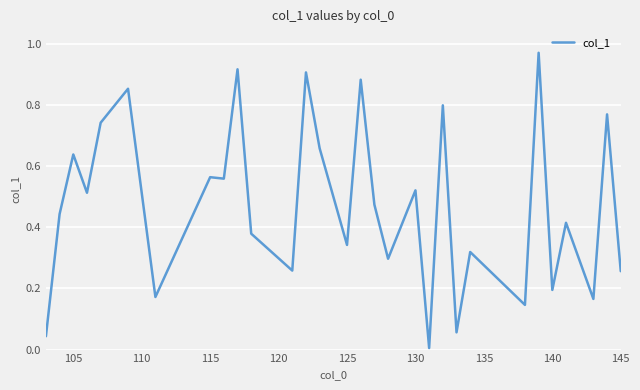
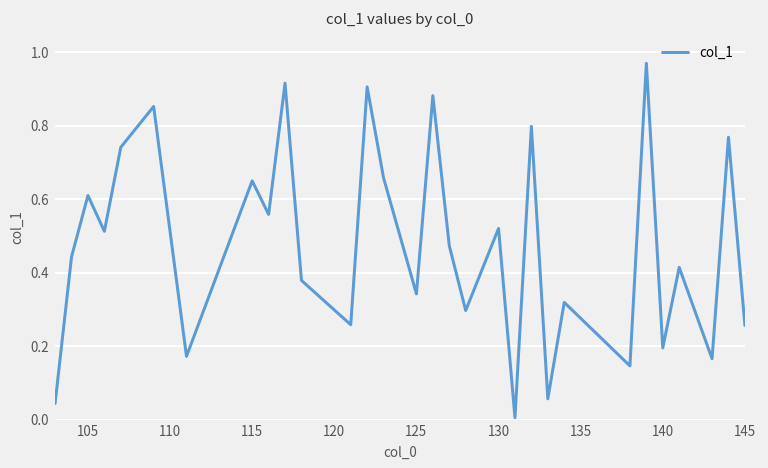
105: 0.64 -> 0.61
115: 0.56 -> 0.65
